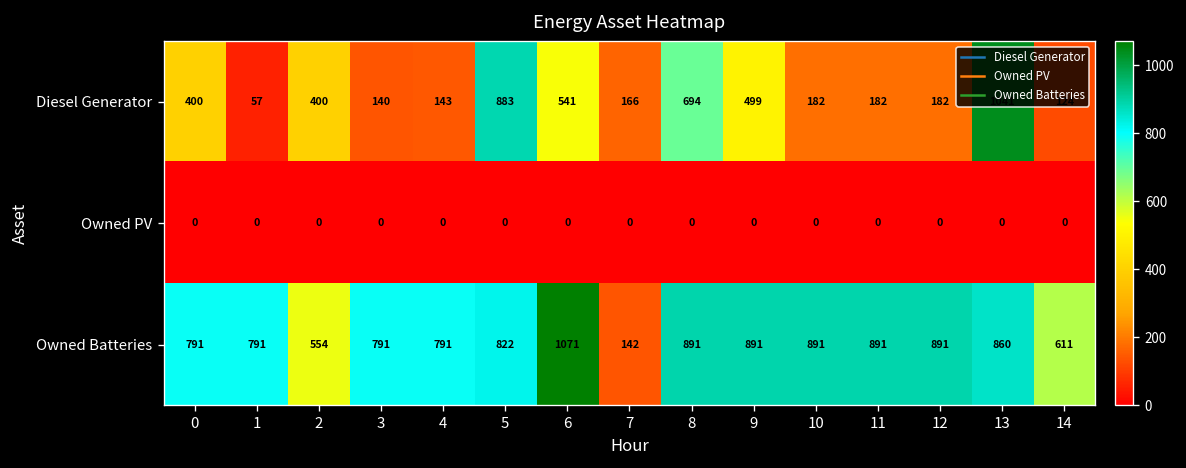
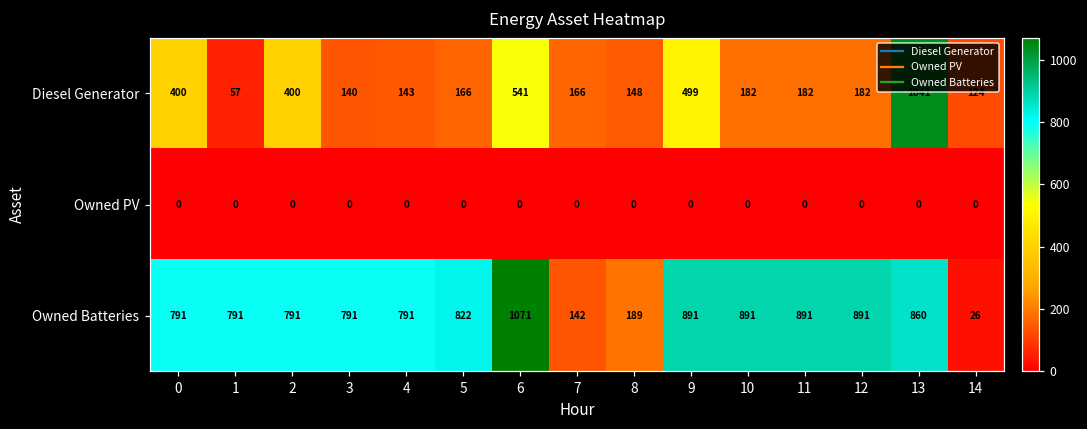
Diesel Generator, 5: 883 -> 166
Diesel Generator, 8: 694 -> 148
Owned Batteries, 2: 554 -> 791
Owned Batteries, 8: 891 -> 189
Owned Batteries, 14: 611 -> 26
